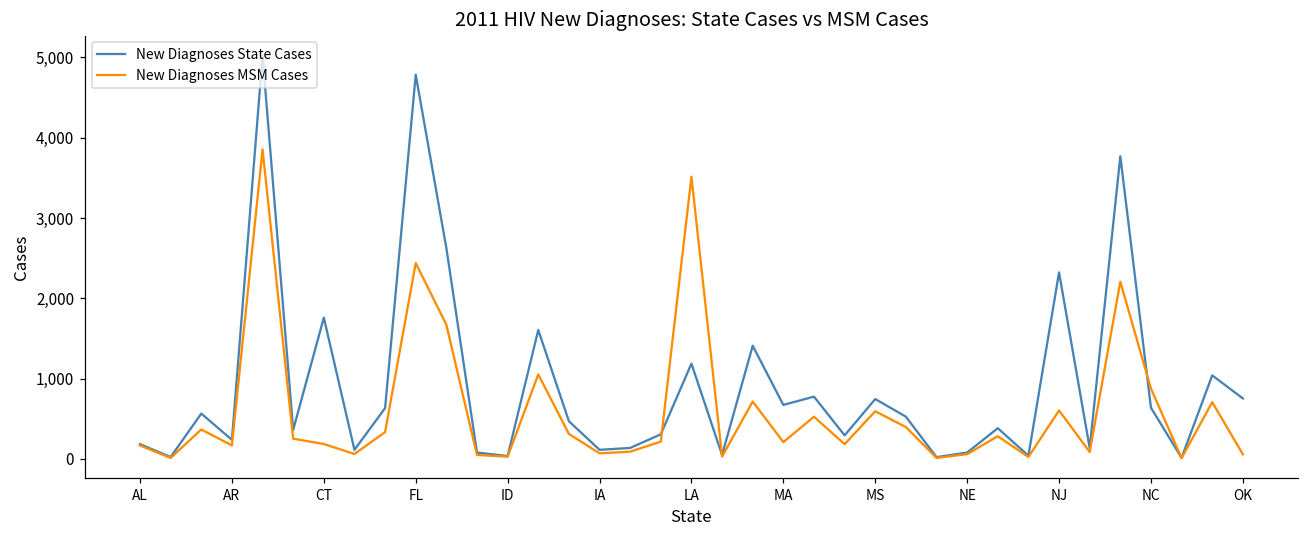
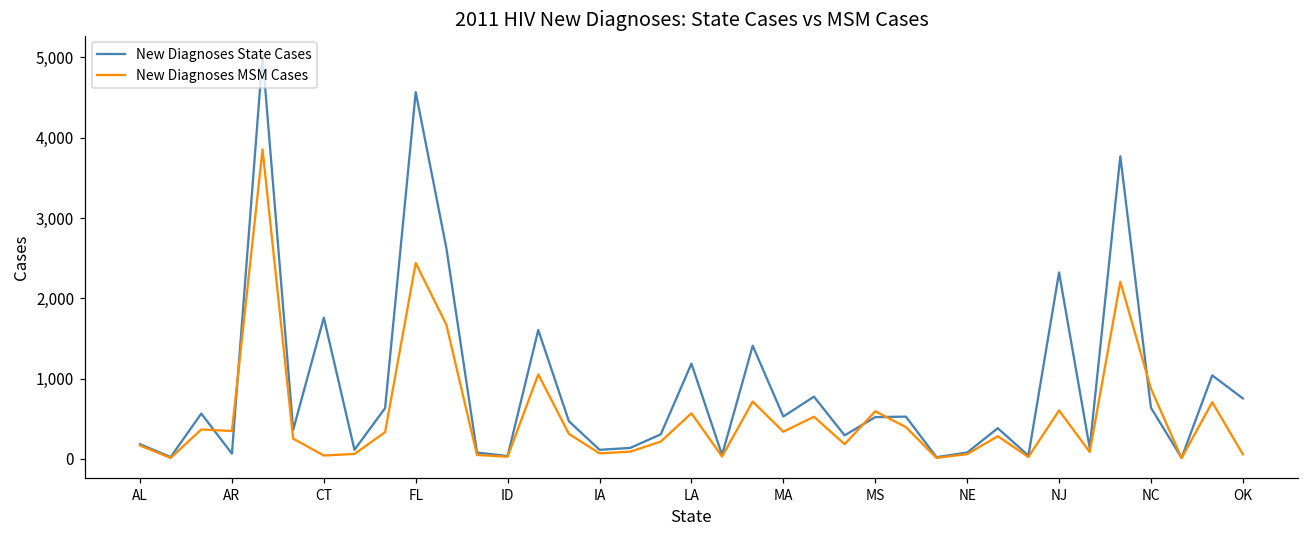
New Diagnoses State Cases, AR: 200 -> 100
New Diagnoses MSM Cases, AR: 200 -> 300
New Diagnoses MSM Cases, CT: 200 -> 0
New Diagnoses State Cases, FL: 4,800 -> 4,600
New Diagnoses MSM Cases, LA: 3,500 -> 600
New Diagnoses State Cases, MA: 700 -> 500
New Diagnoses MSM Cases, MA: 200 -> 300
New Diagnoses State Cases, MS: 700 -> 500
